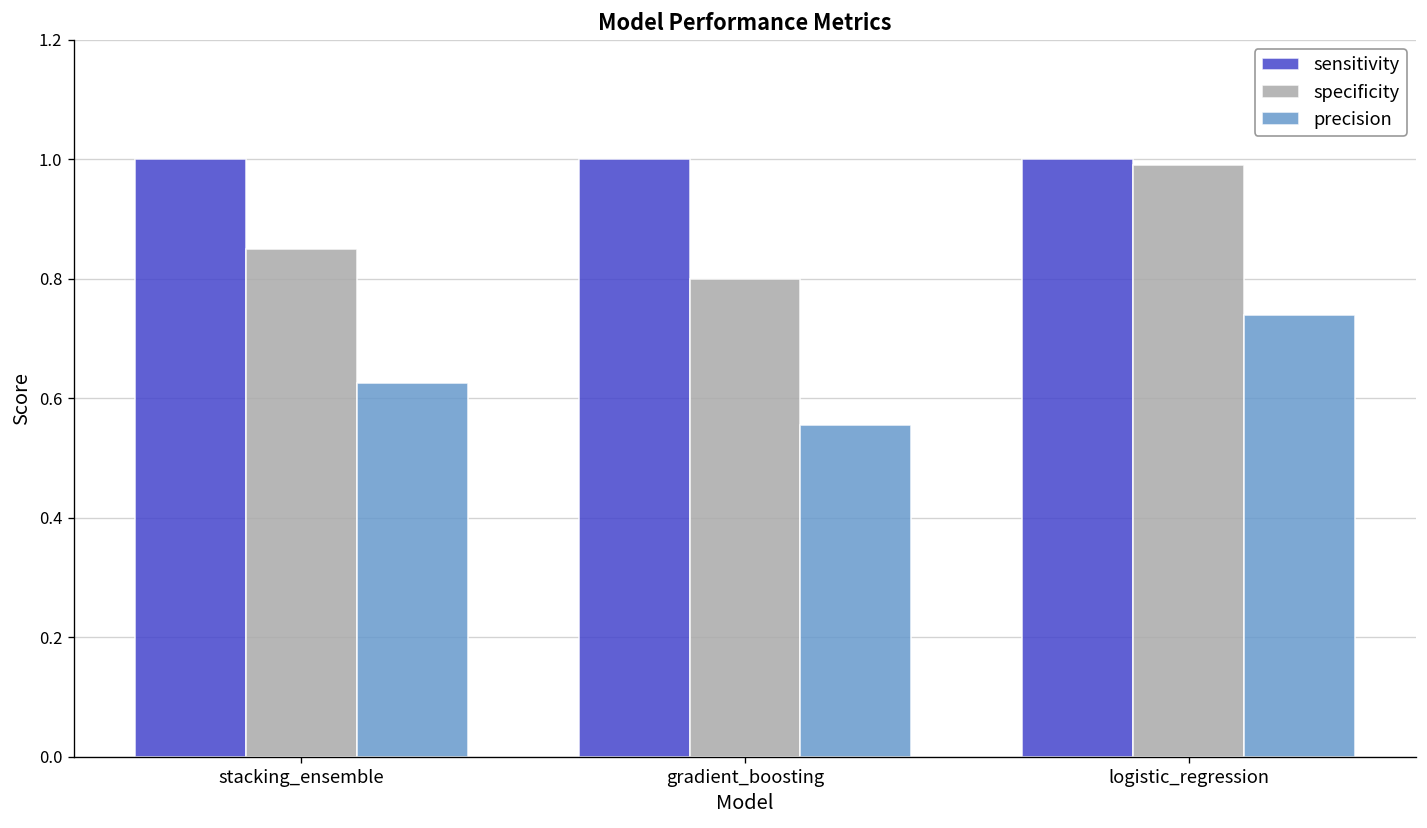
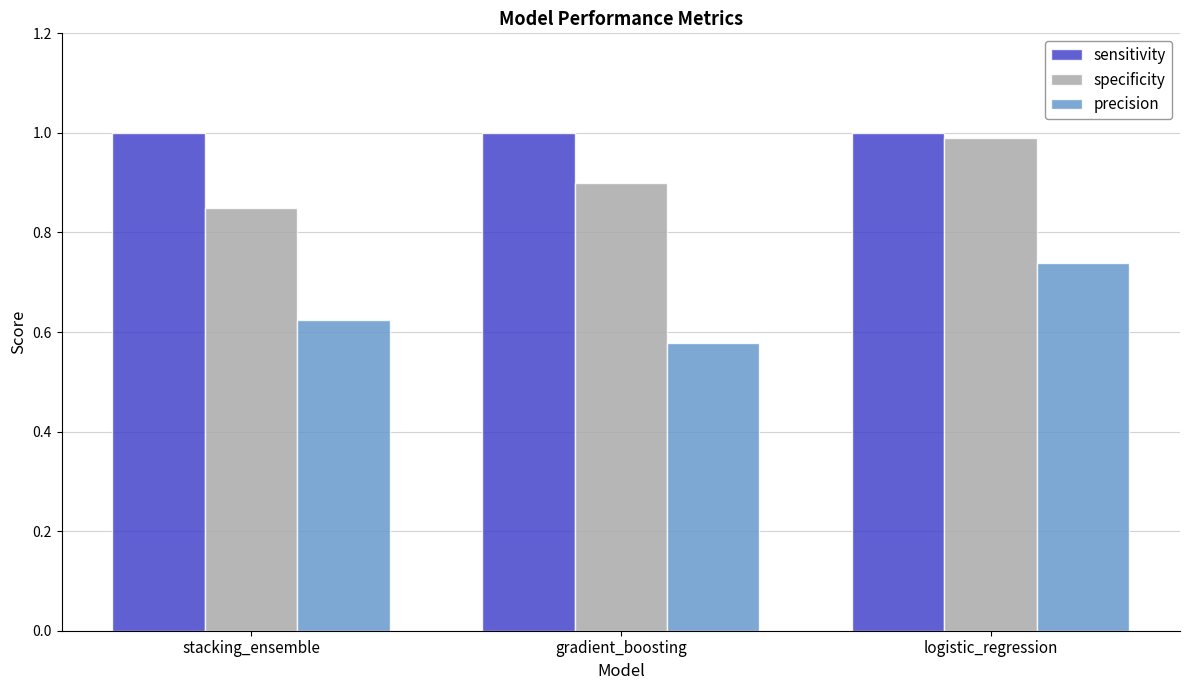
specificity, gradient_boosting: 0.8 -> 0.9
precision, gradient_boosting: 0.56 -> 0.58
